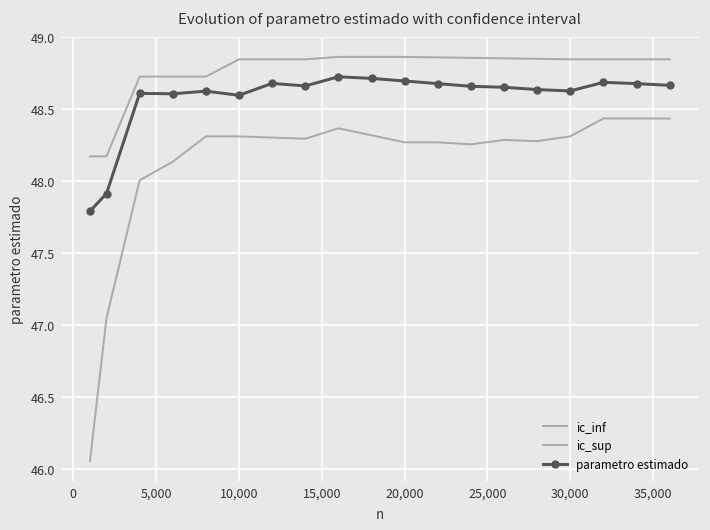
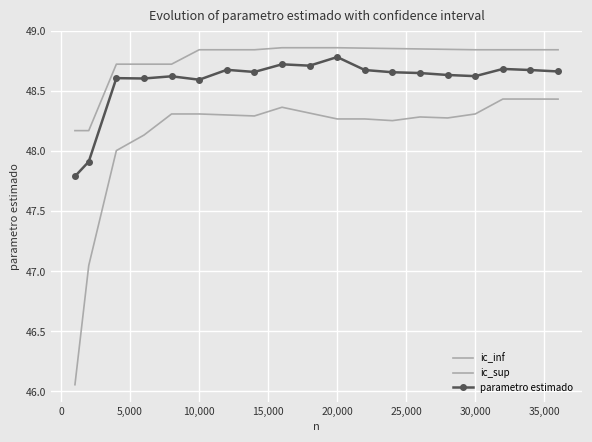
parametro estimado, 20,000: 48.69 -> 48.78
